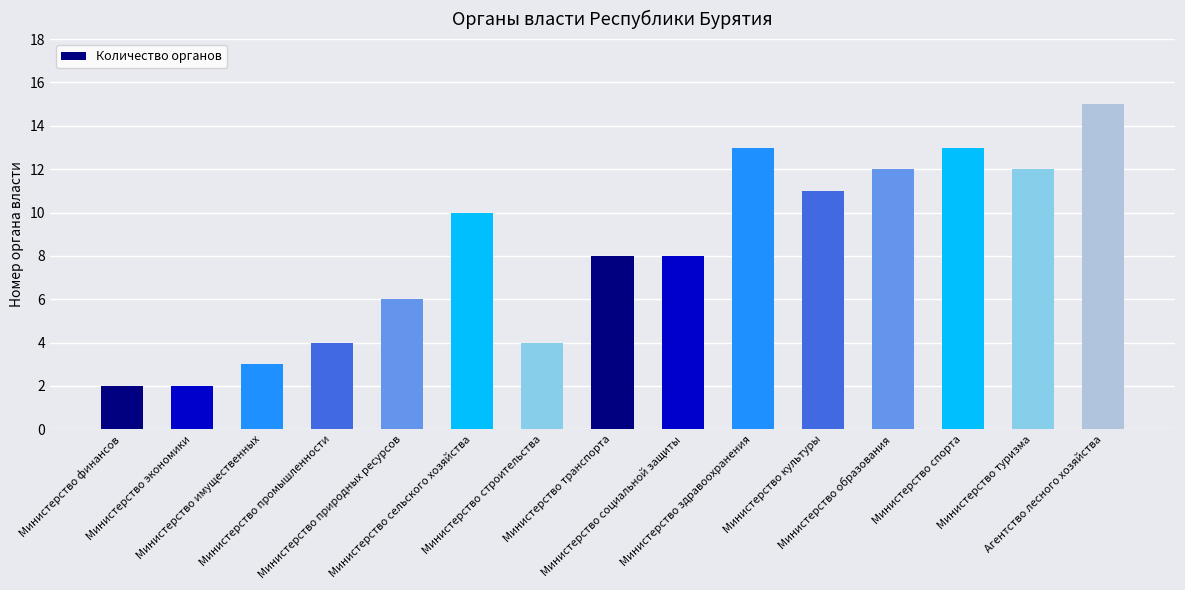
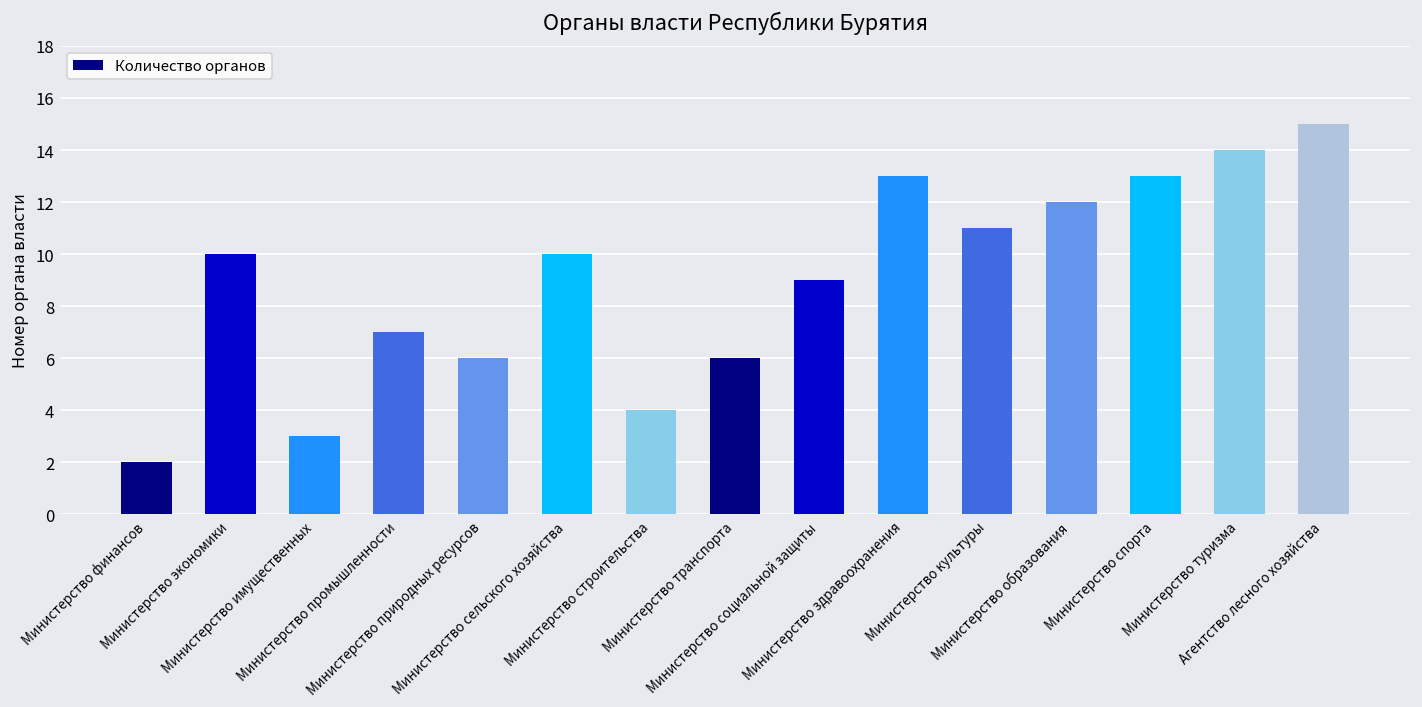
Министерство экономики: 2 -> 10
Министерство промышленности: 4 -> 7
Министерство транспорта: 8 -> 6
Министерство социальной защиты: 8 -> 9
Министерство туризма: 12 -> 14
